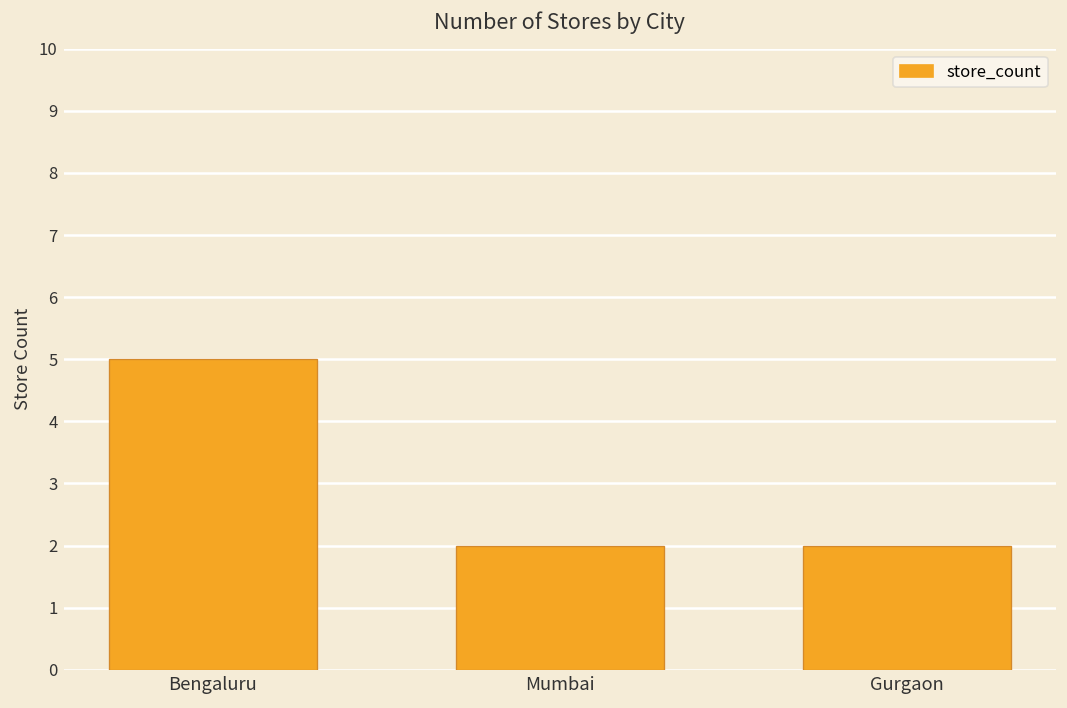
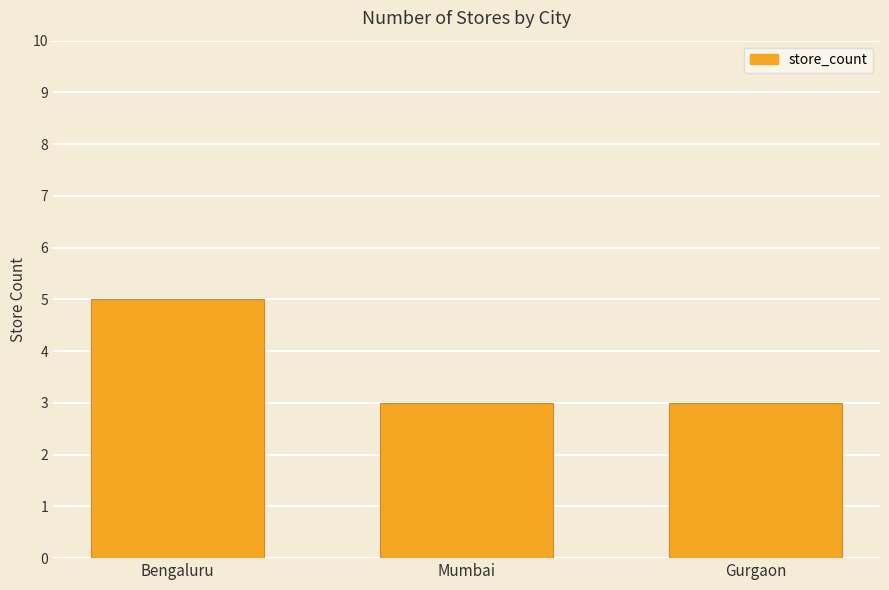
Mumbai: 2 -> 3
Gurgaon: 2 -> 3
